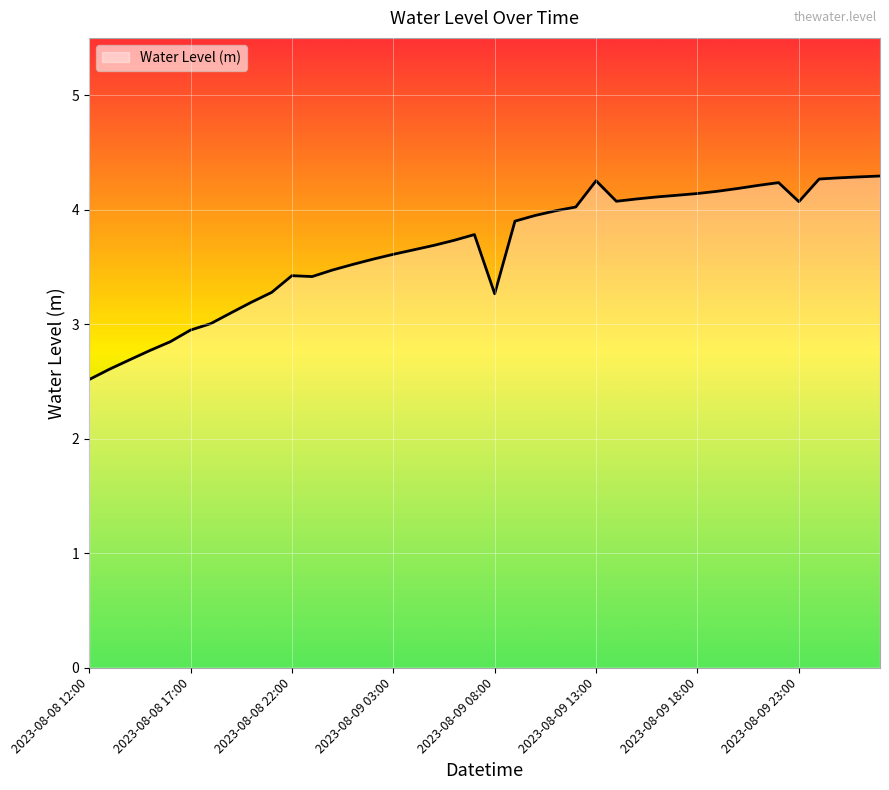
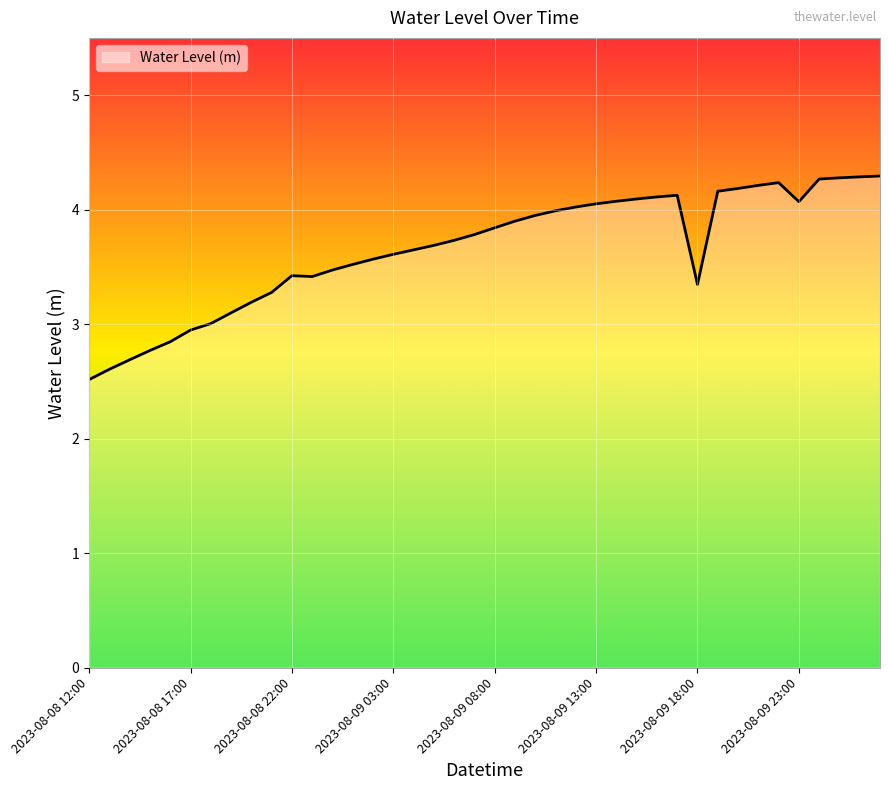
2023-08-09 08:00: 3.27 -> 3.84
2023-08-09 13:00: 4.25 -> 4.05
2023-08-09 18:00: 4.14 -> 3.35
